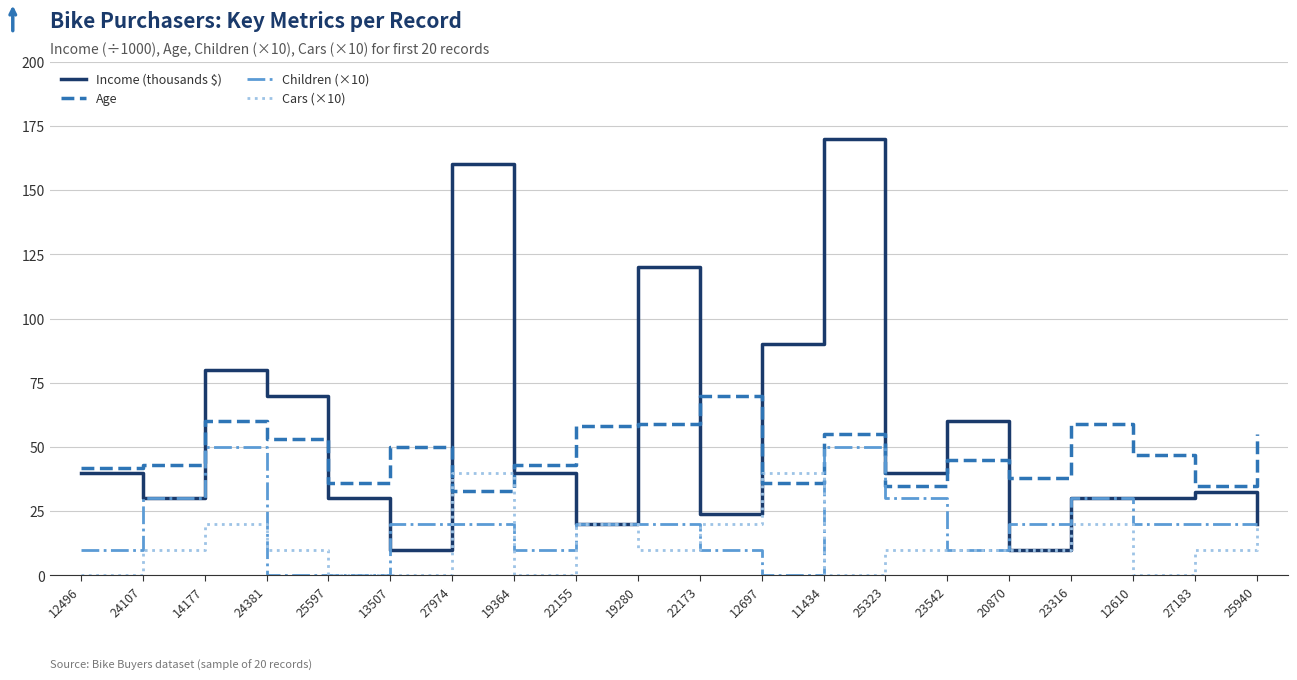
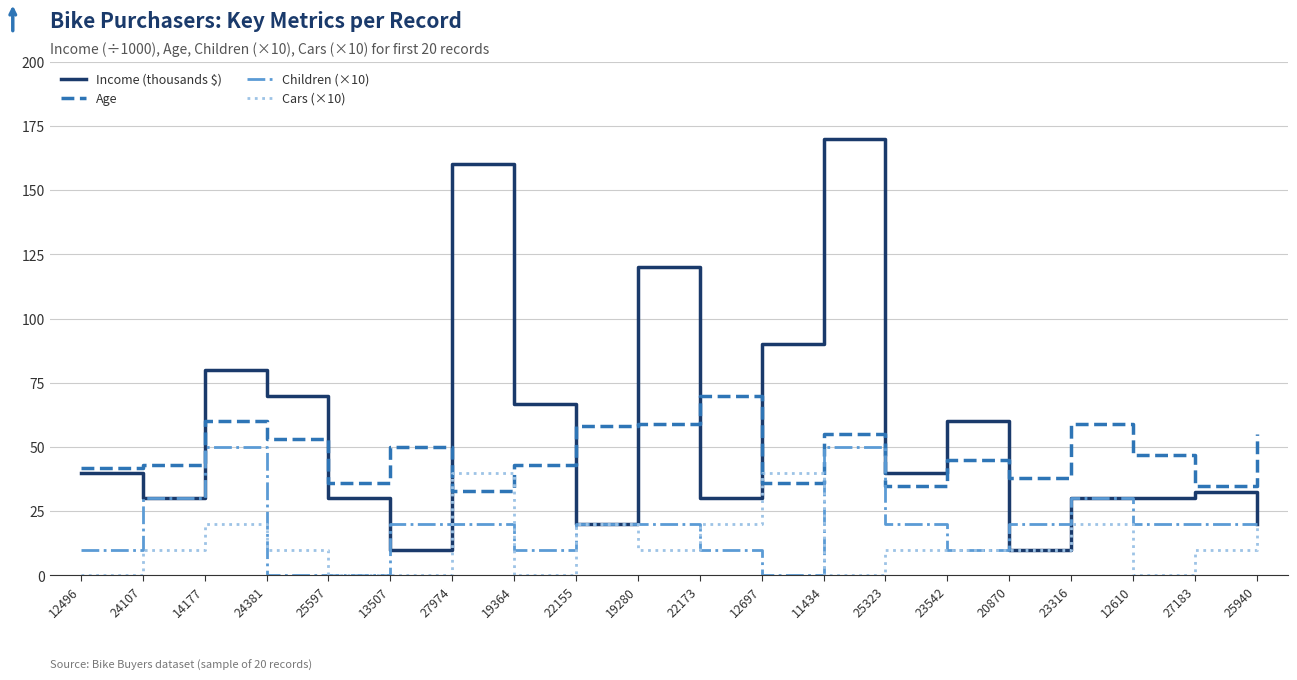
Income (thousands $), 19364: 40 -> 67
Income (thousands $), 22173: 24 -> 30
Children (×10), 25323: 30 -> 20
